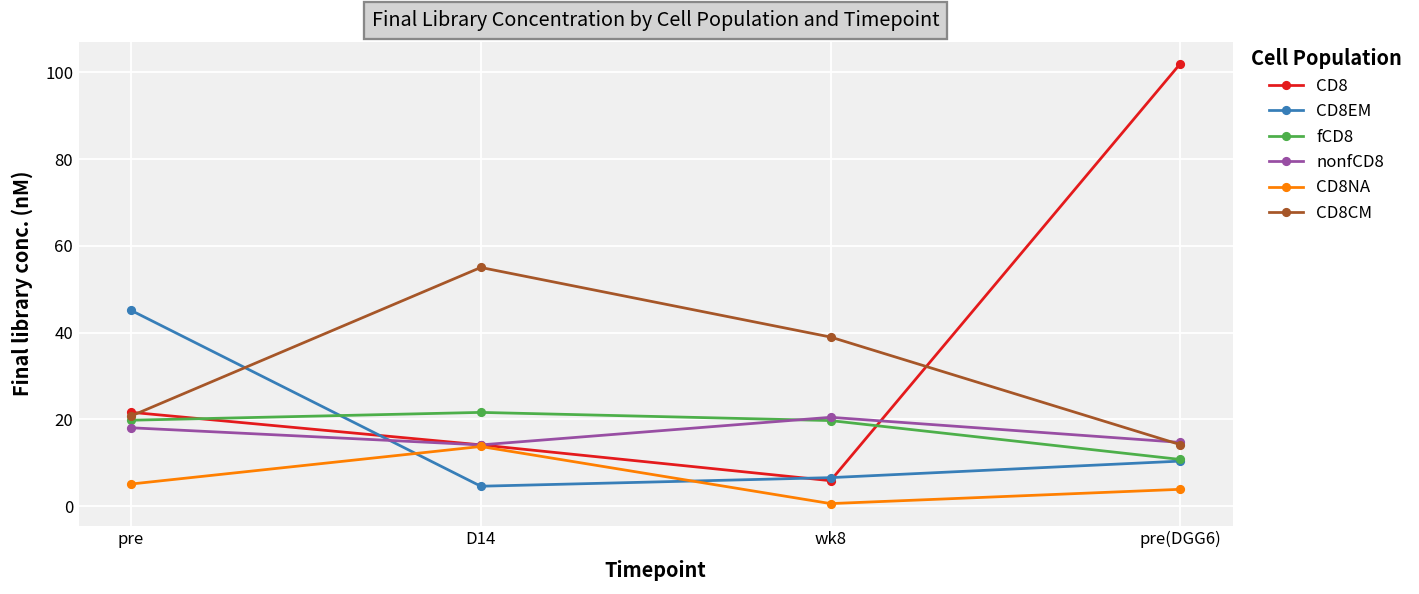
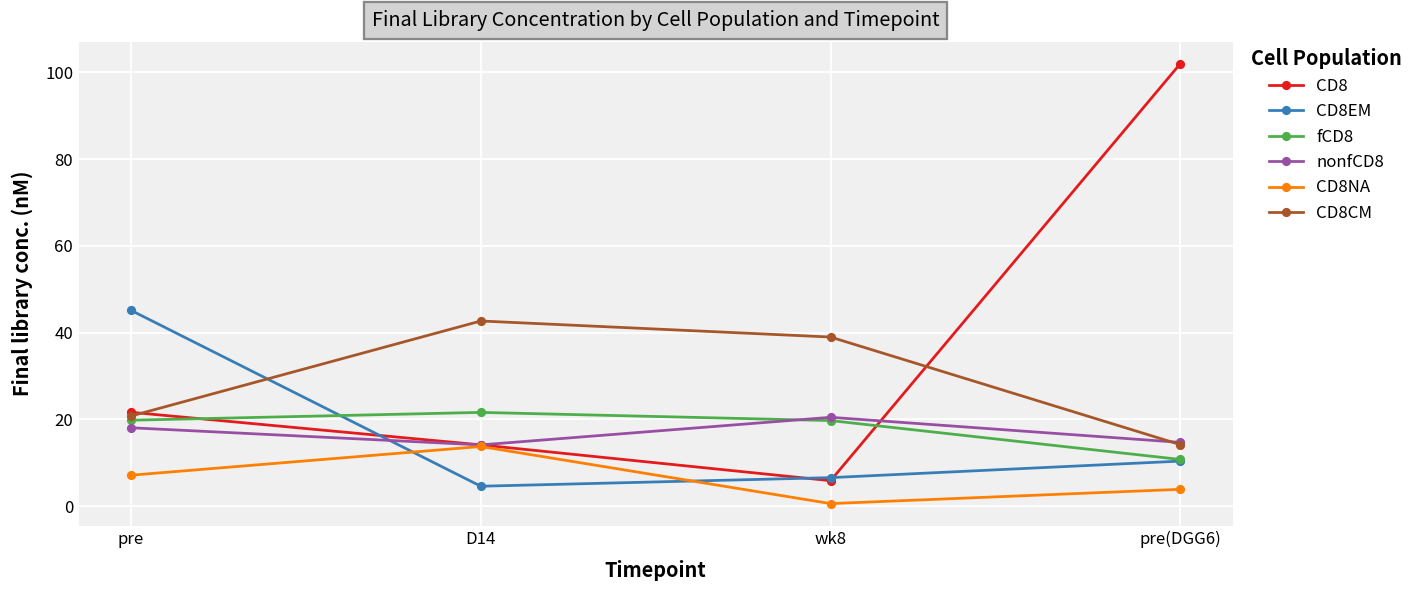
CD8NA, pre: 5 -> 7
CD8CM, D14: 55 -> 43
